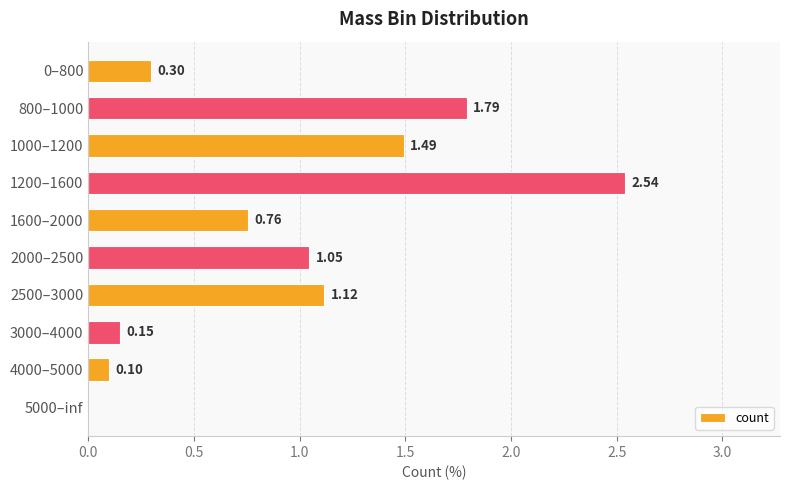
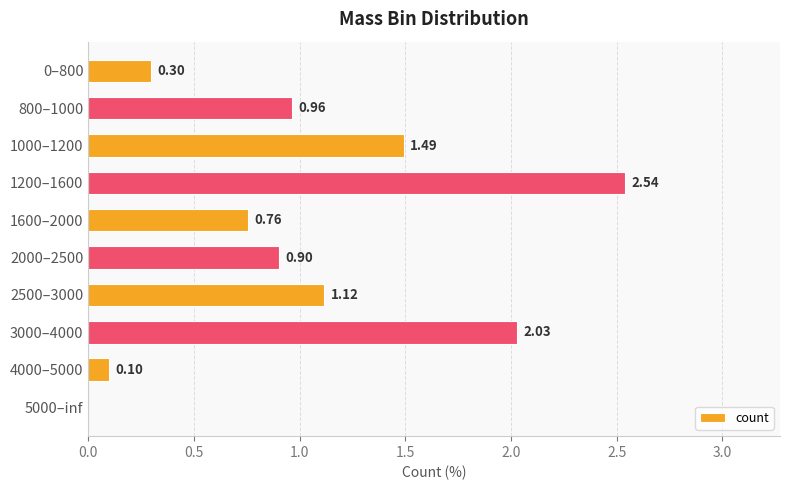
800–1000: 1.79 -> 0.96
2000–2500: 1.05 -> 0.90
3000–4000: 0.15 -> 2.03
